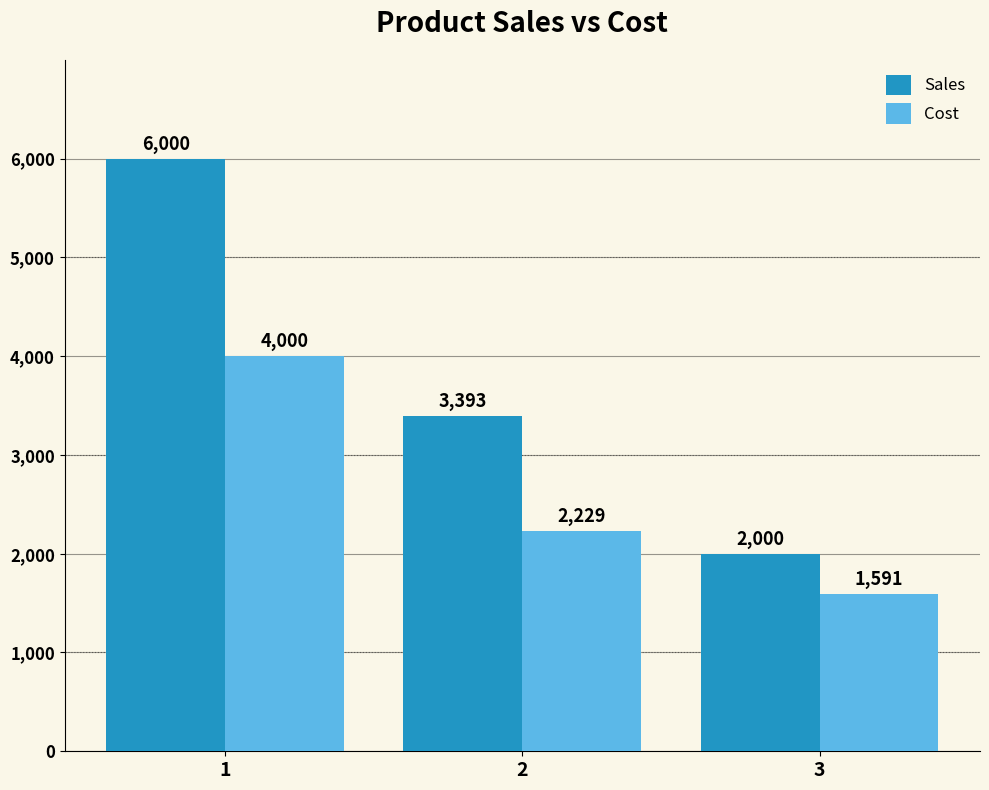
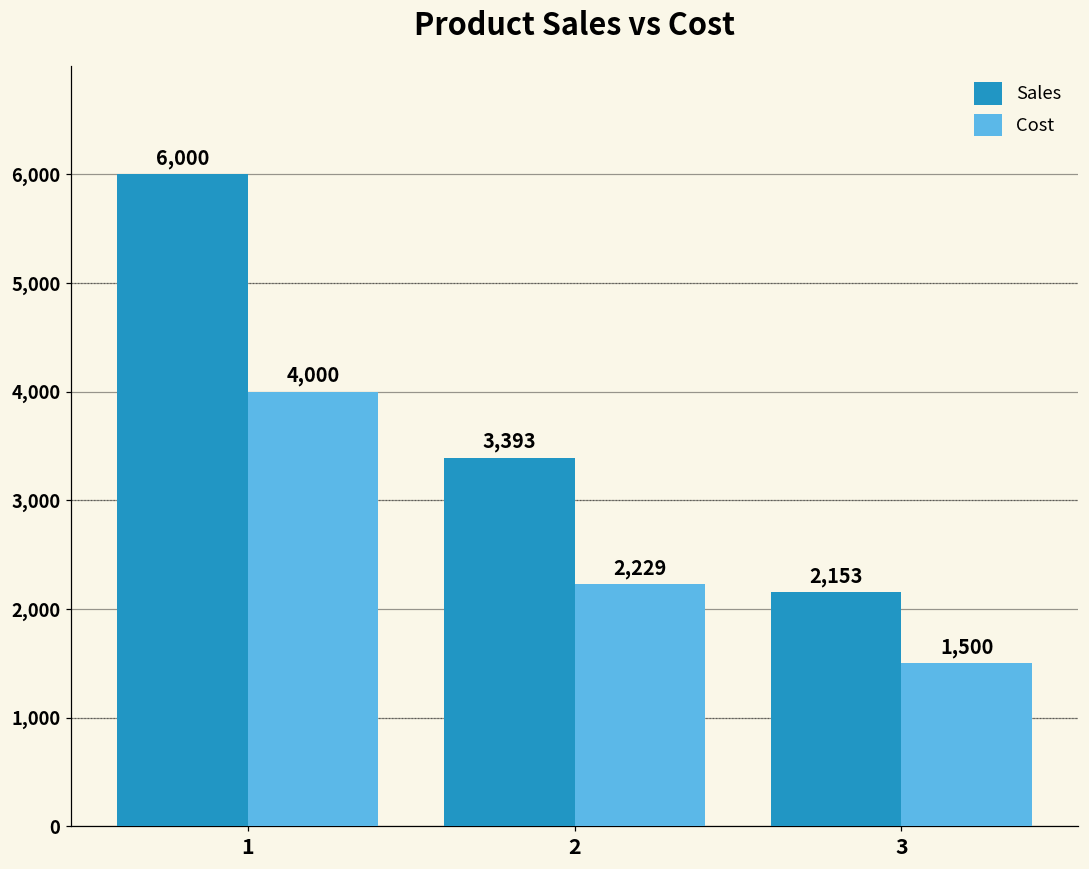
Sales, 3: 2,000 -> 2,153
Cost, 3: 1,591 -> 1,500
